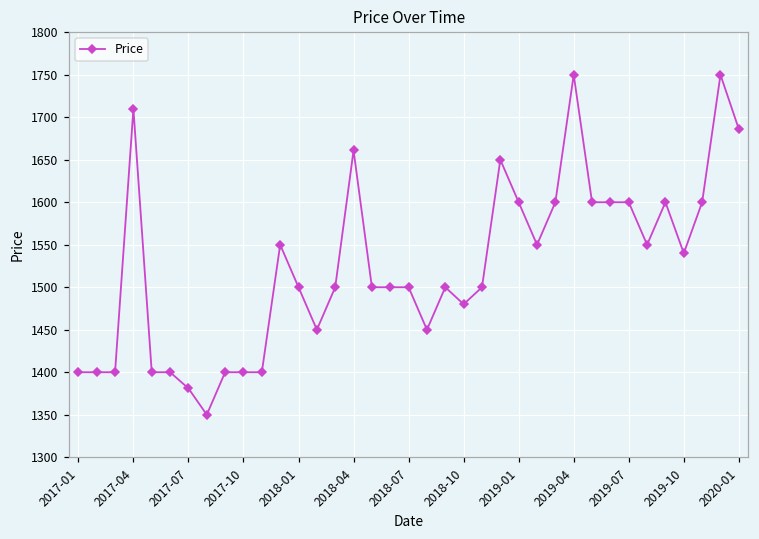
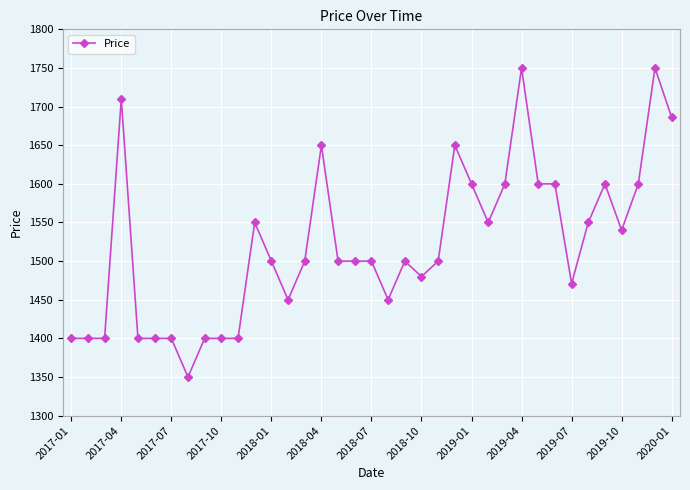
2017-07: 1380 -> 1400
2018-04: 1660 -> 1650
2019-07: 1600 -> 1470
